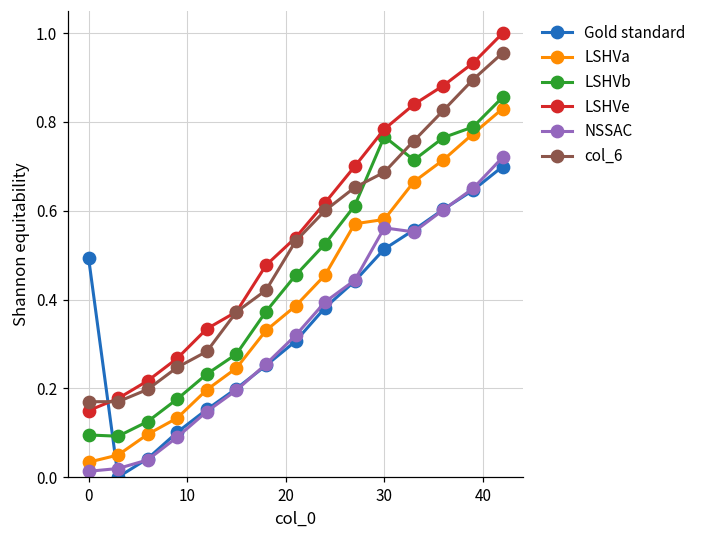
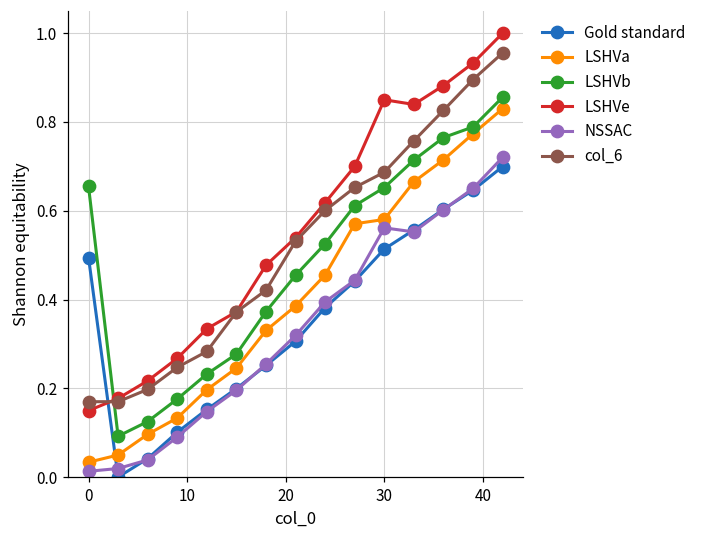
LSHVb, 0: 0.09 -> 0.65
LSHVb, 30: 0.77 -> 0.65
LSHVe, 30: 0.78 -> 0.85
